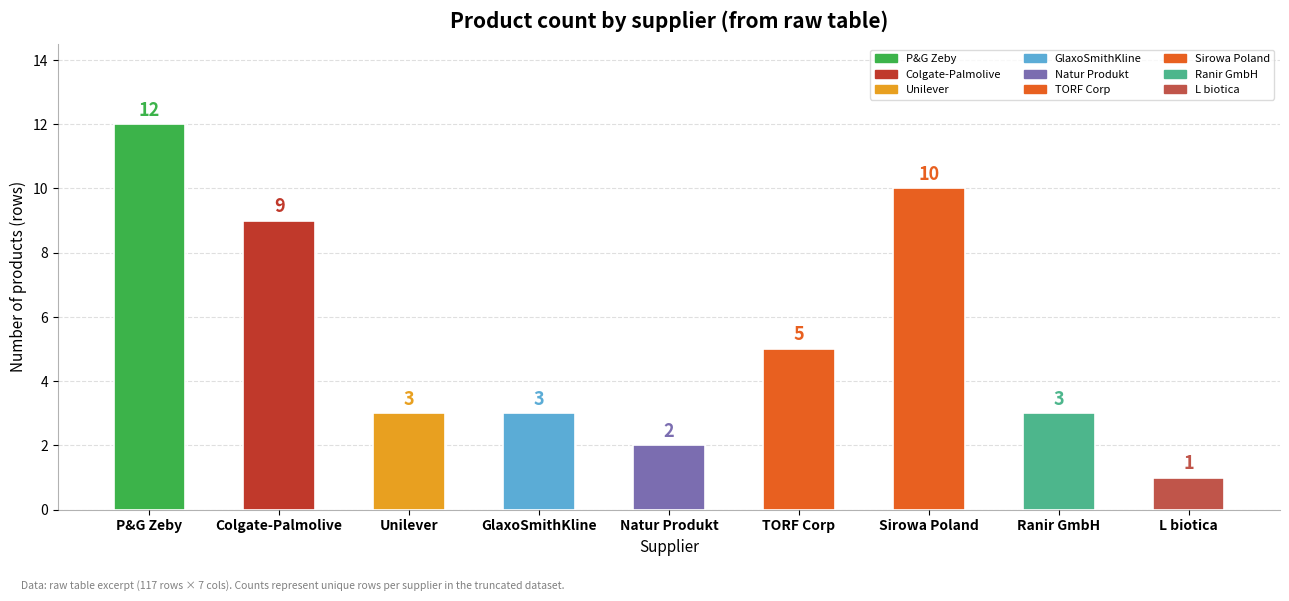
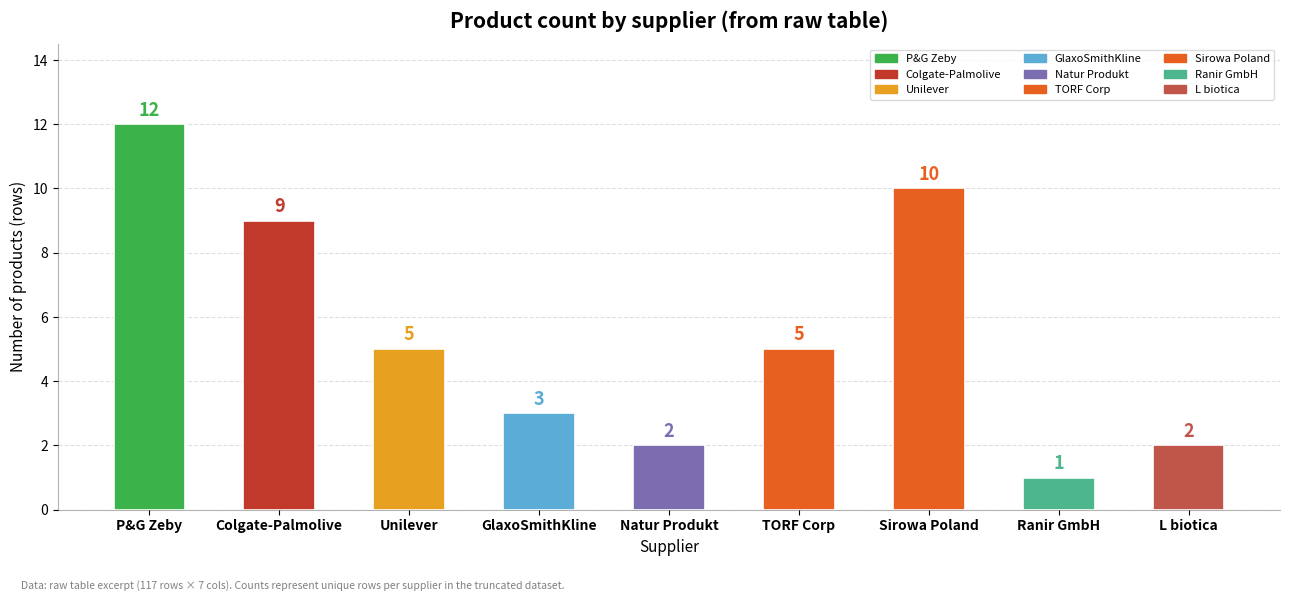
Unilever: 3 -> 5
Ranir GmbH: 3 -> 1
L biotica: 1 -> 2
